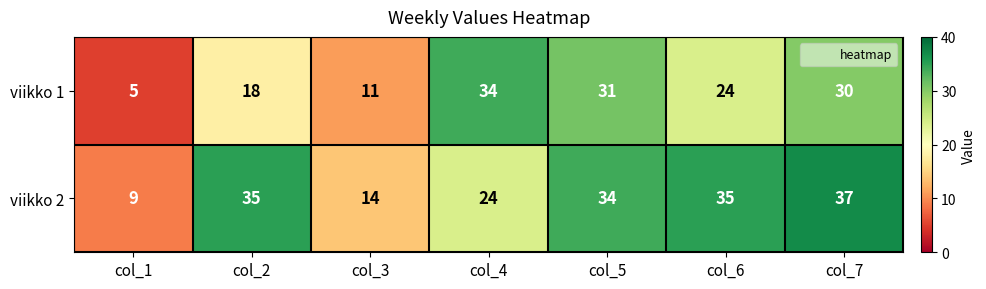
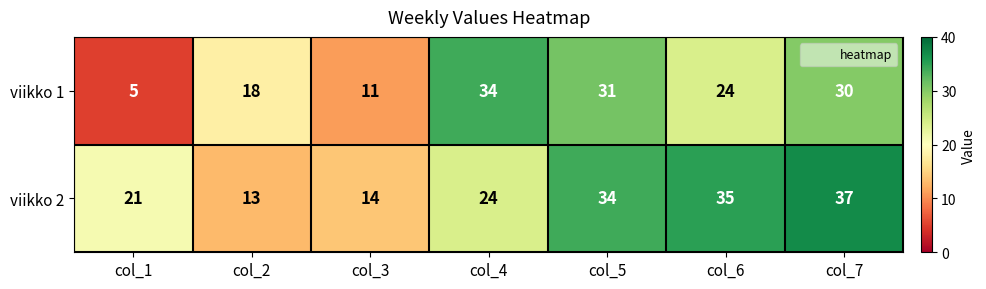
viikko 2, col_1: 9 -> 21
viikko 2, col_2: 35 -> 13
